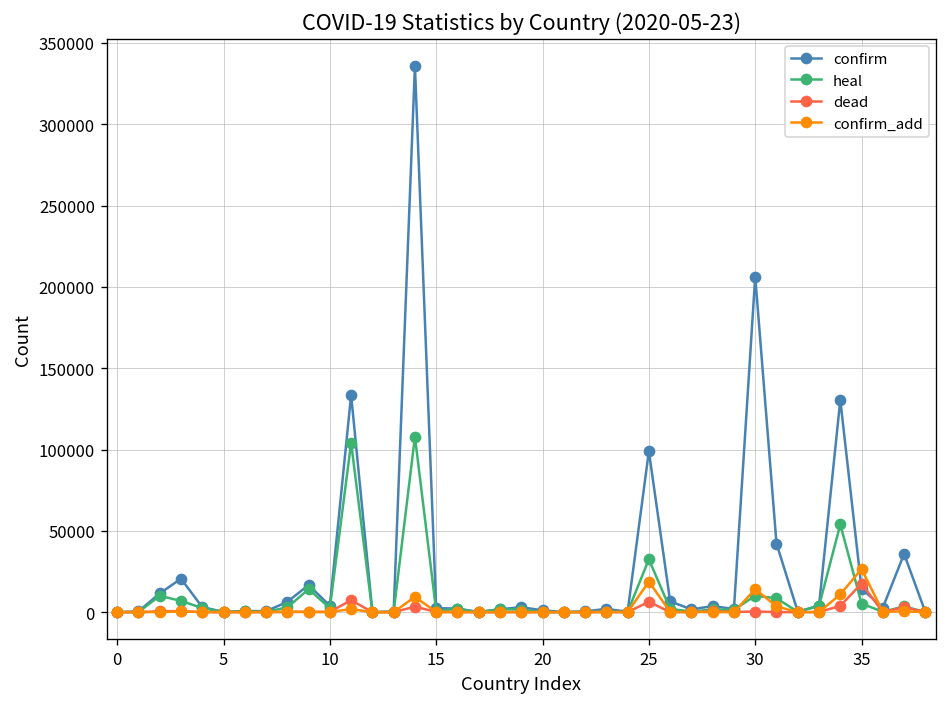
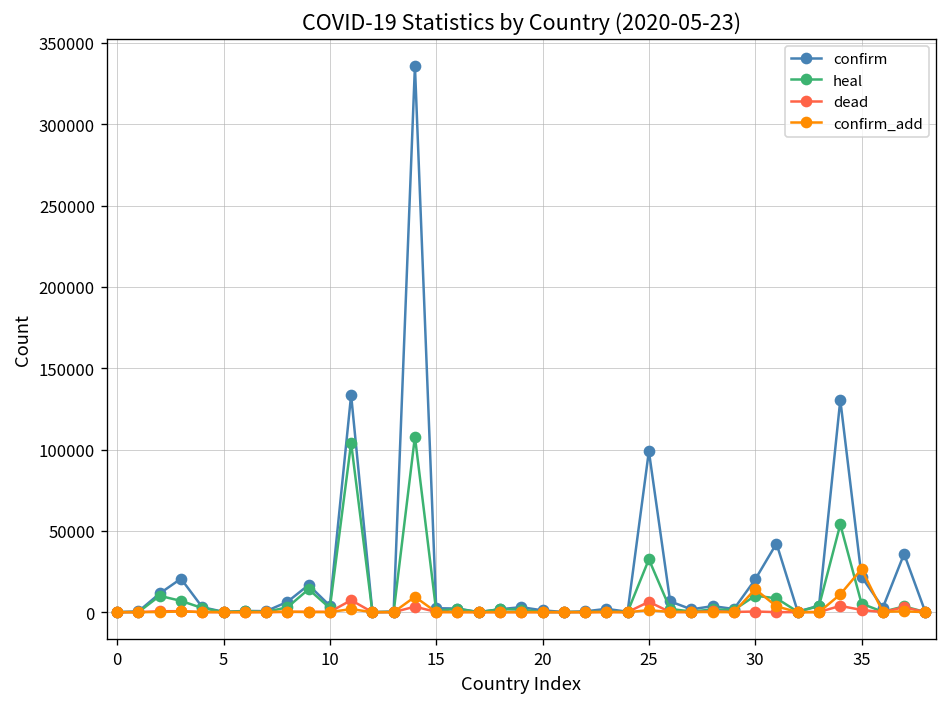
confirm_add, 25: 19000 -> 1000
confirm, 30: 206000 -> 20000
confirm, 35: 14000 -> 22000
dead, 35: 18000 -> 1000
